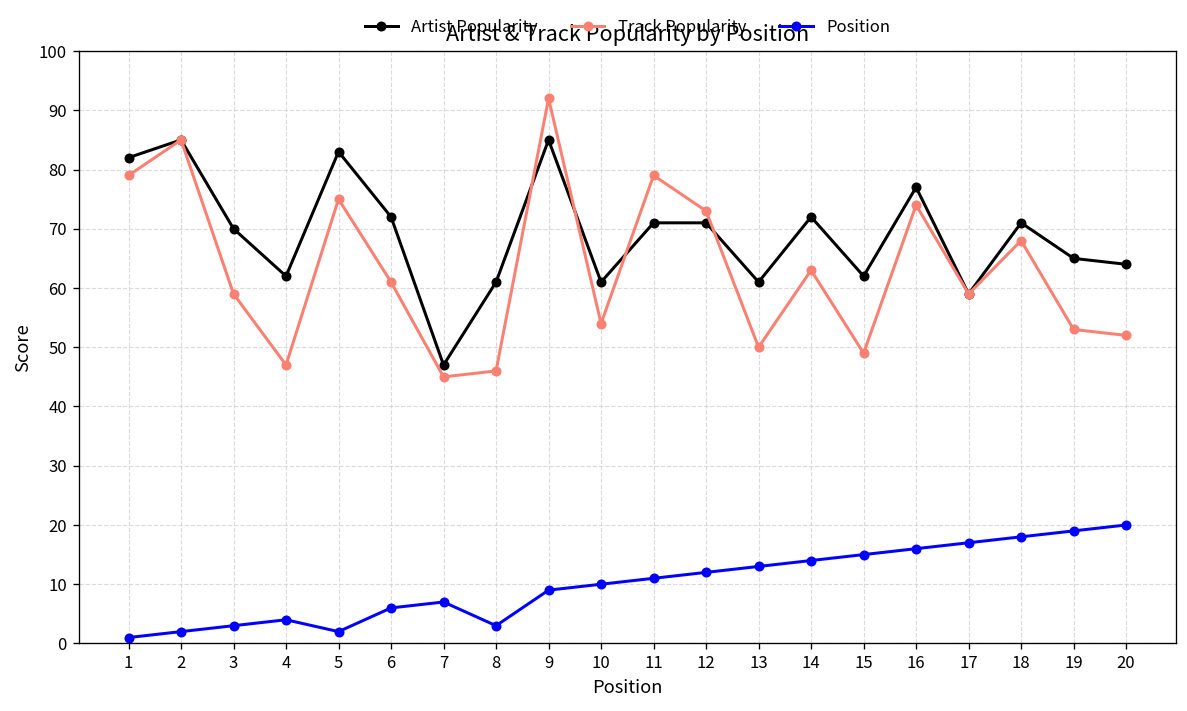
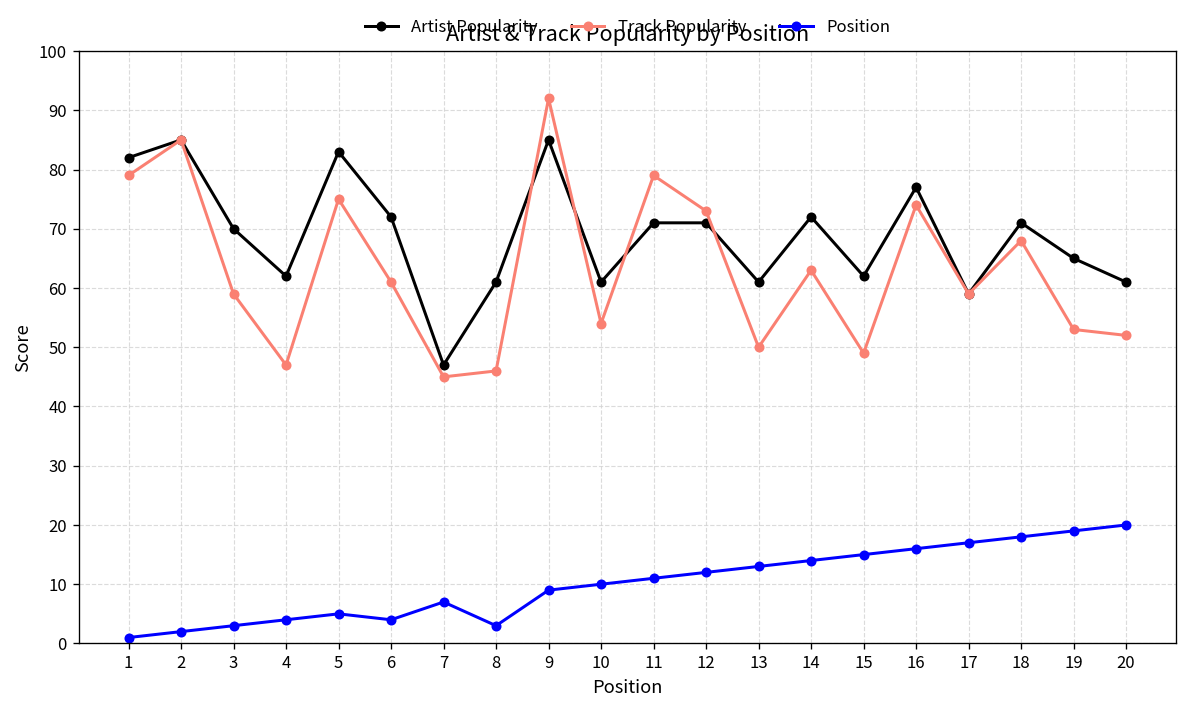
Position, 5: 2 -> 5
Position, 6: 6 -> 4
Artist Popularity, 20: 64 -> 61
